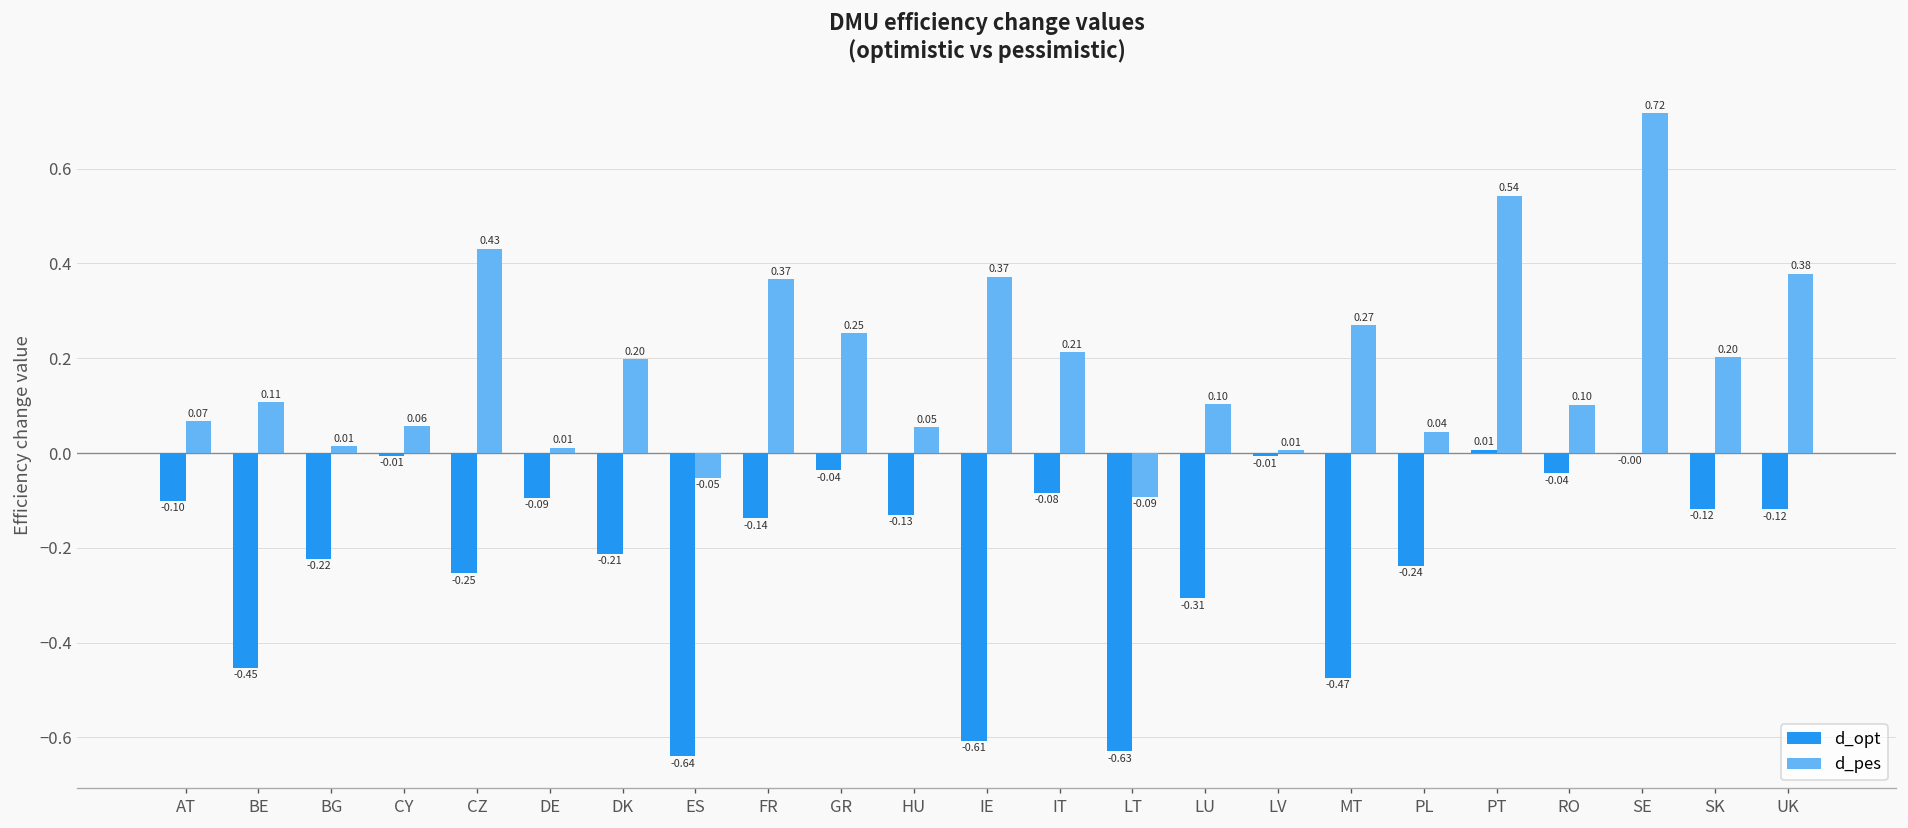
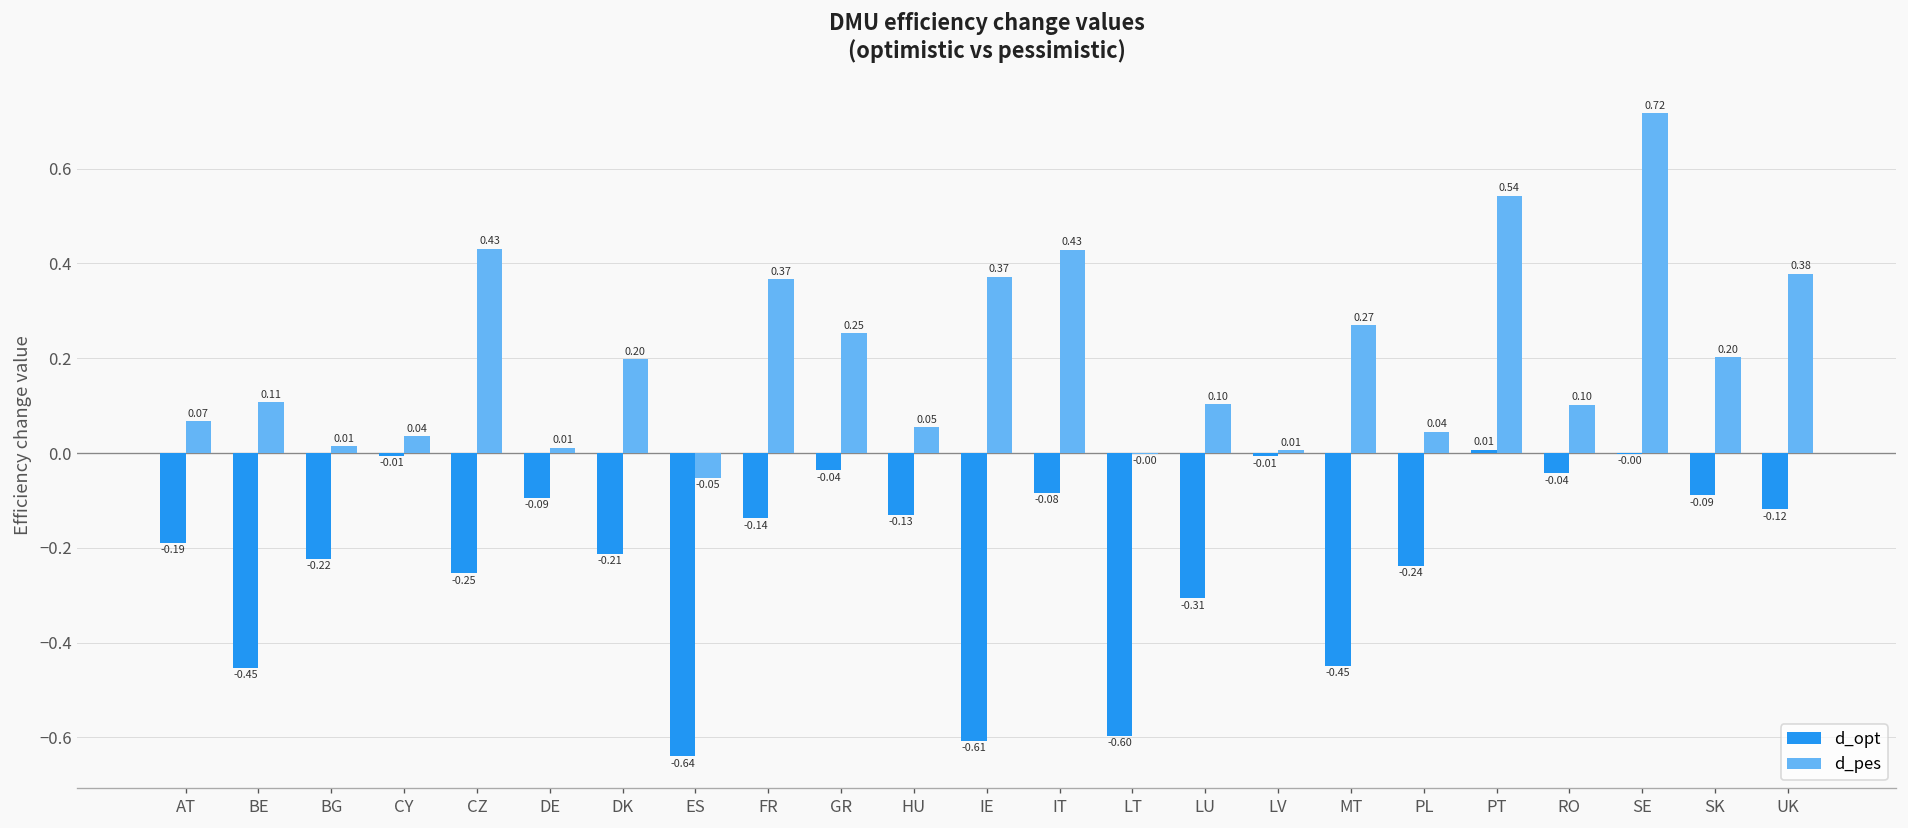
d_opt, AT: -0.10 -> -0.19
d_pes, CY: 0.06 -> 0.04
d_pes, IT: 0.21 -> 0.43
d_opt, LT: -0.63 -> -0.60
d_pes, LT: -0.09 -> -0.00
d_opt, MT: -0.47 -> -0.45
d_opt, SK: -0.12 -> -0.09
